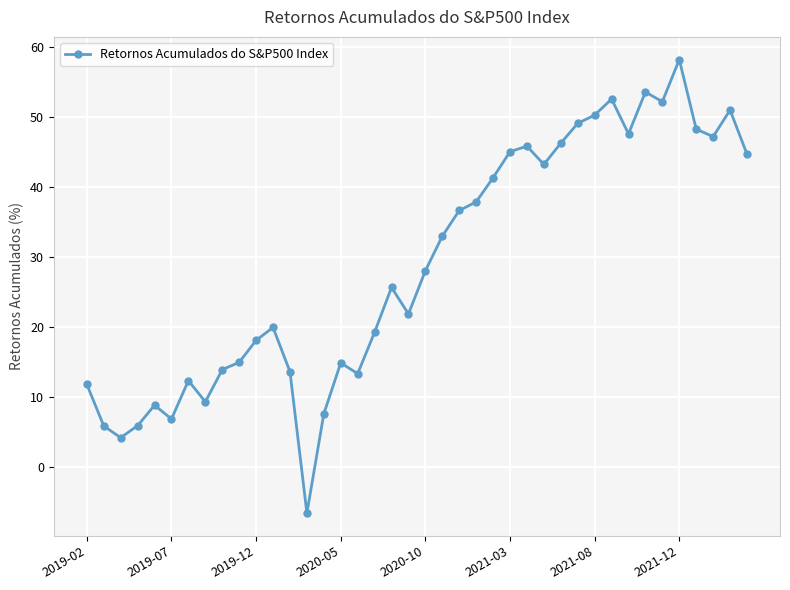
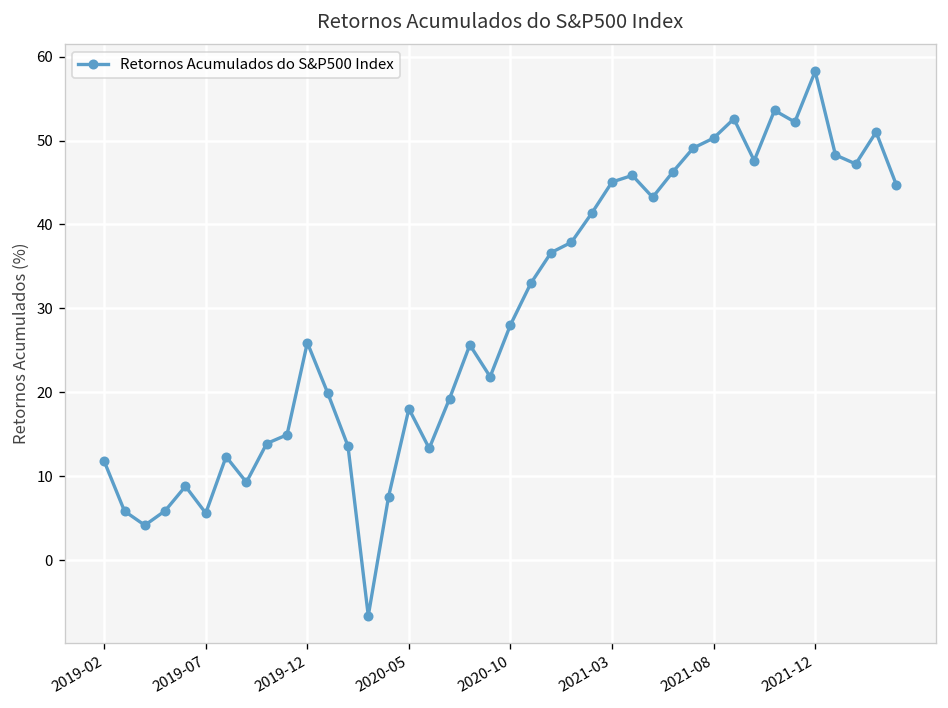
2019-07: 7 -> 6
2019-12: 18 -> 26
2020-05: 15 -> 18
